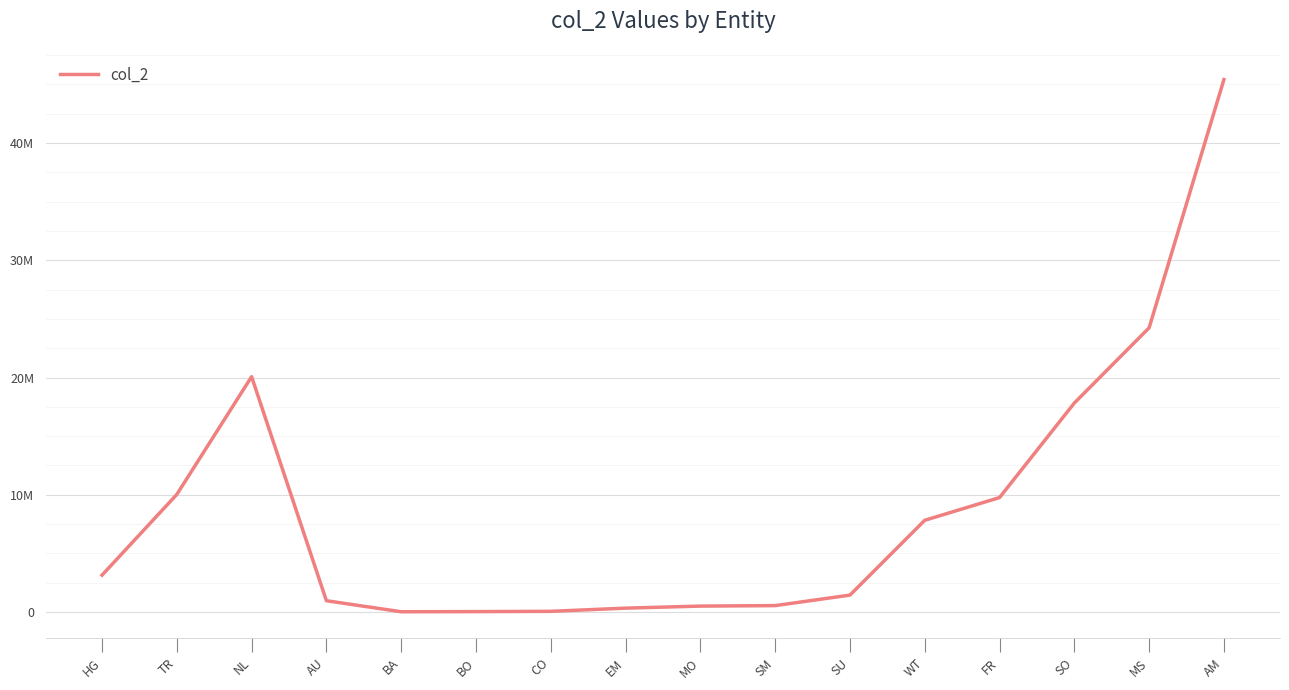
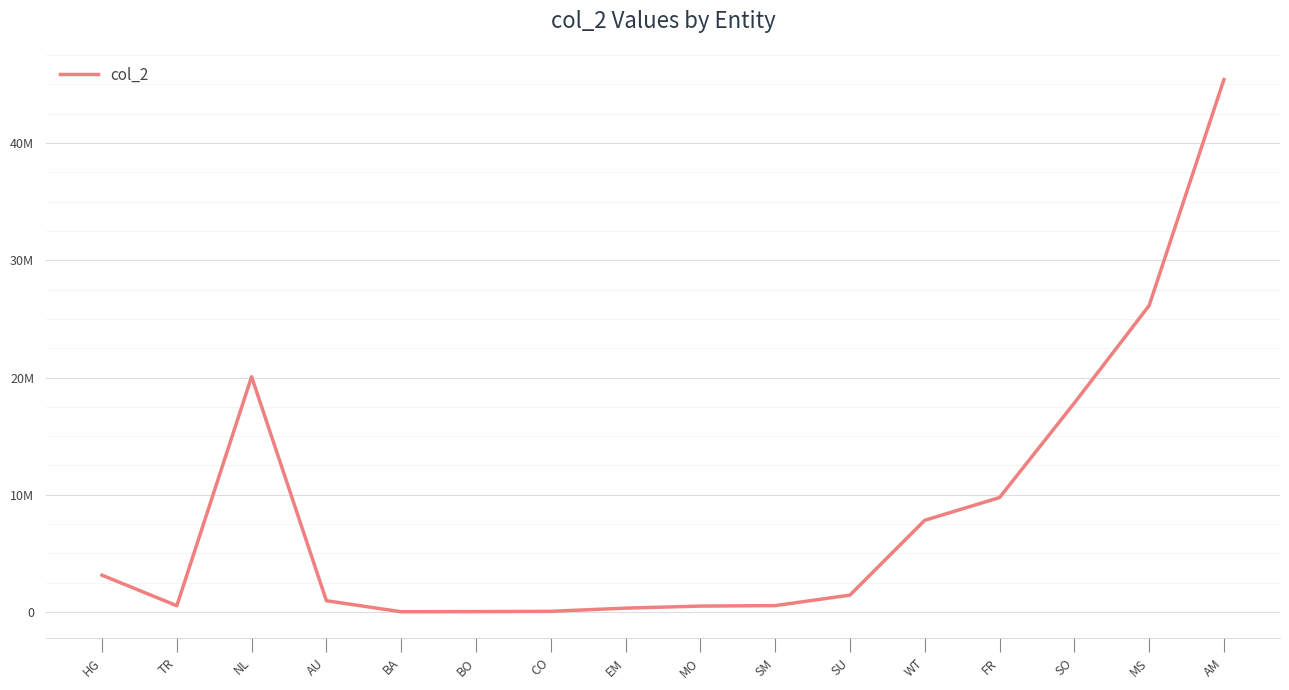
TR: 10000000 -> 500000
MS: 24200000 -> 26100000
